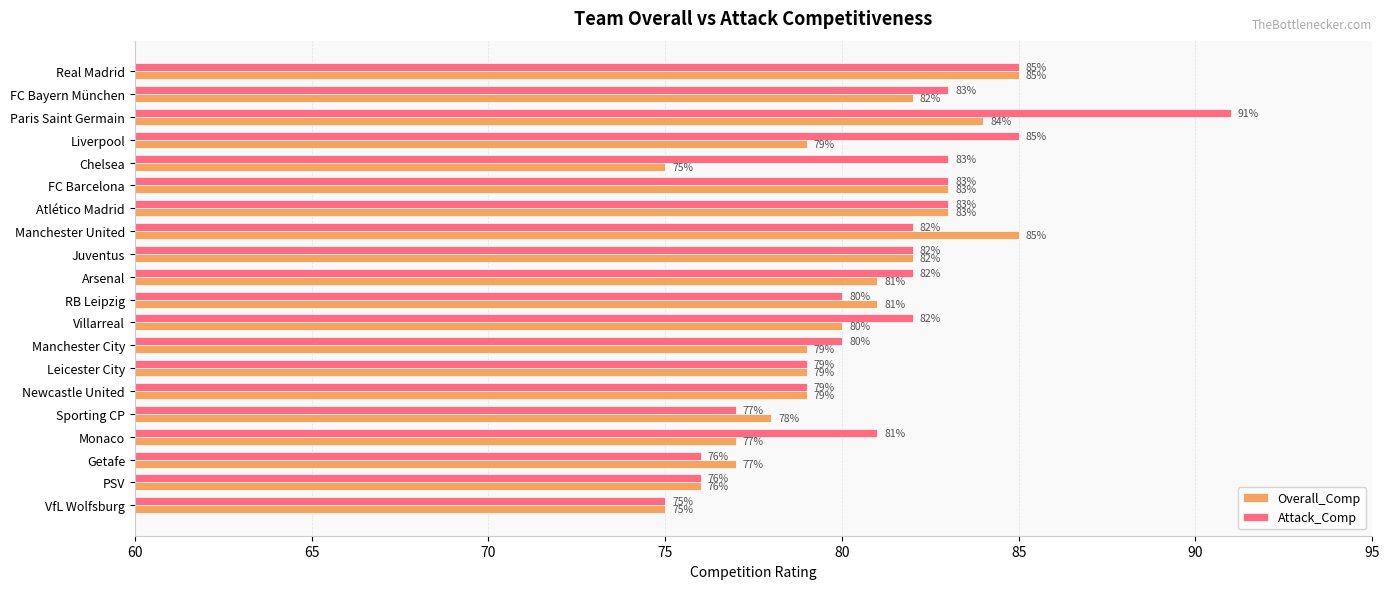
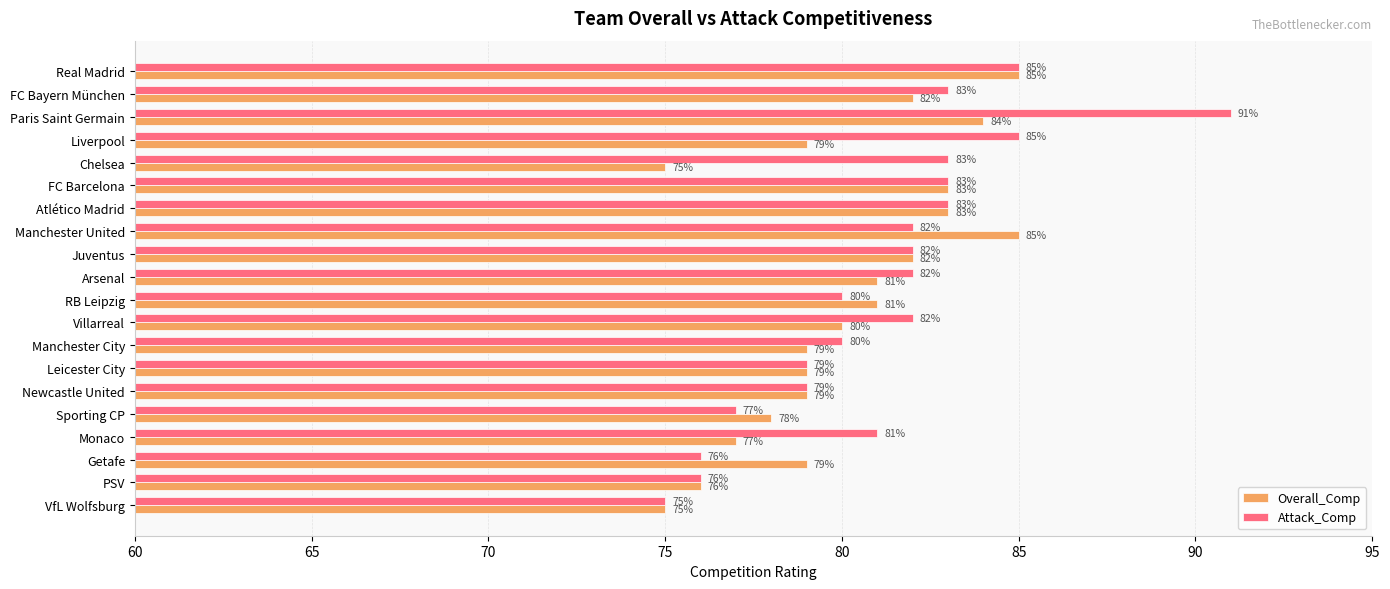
Overall_Comp, Getafe: 77% -> 79%
